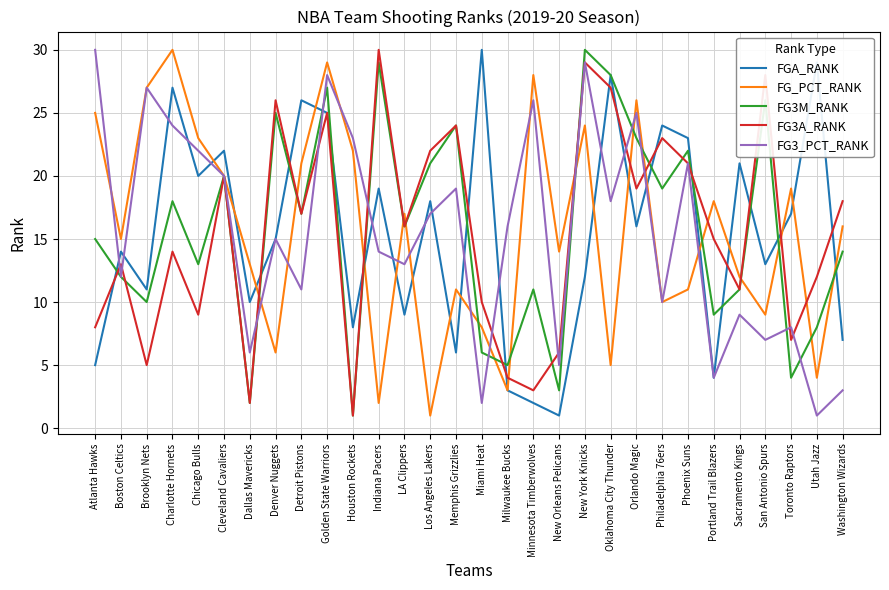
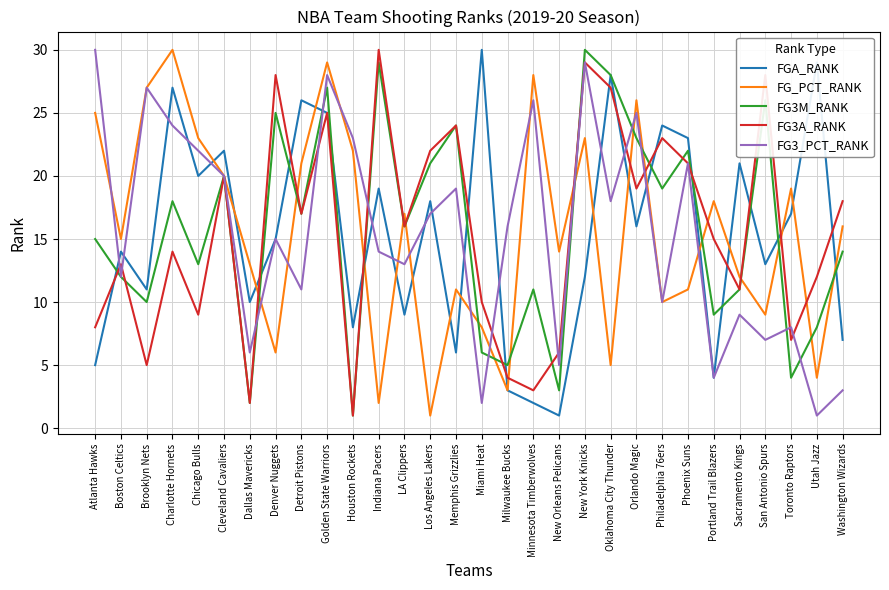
FG3A_RANK, Denver Nuggets: 26 -> 28
FG_PCT_RANK, New York Knicks: 24 -> 23
